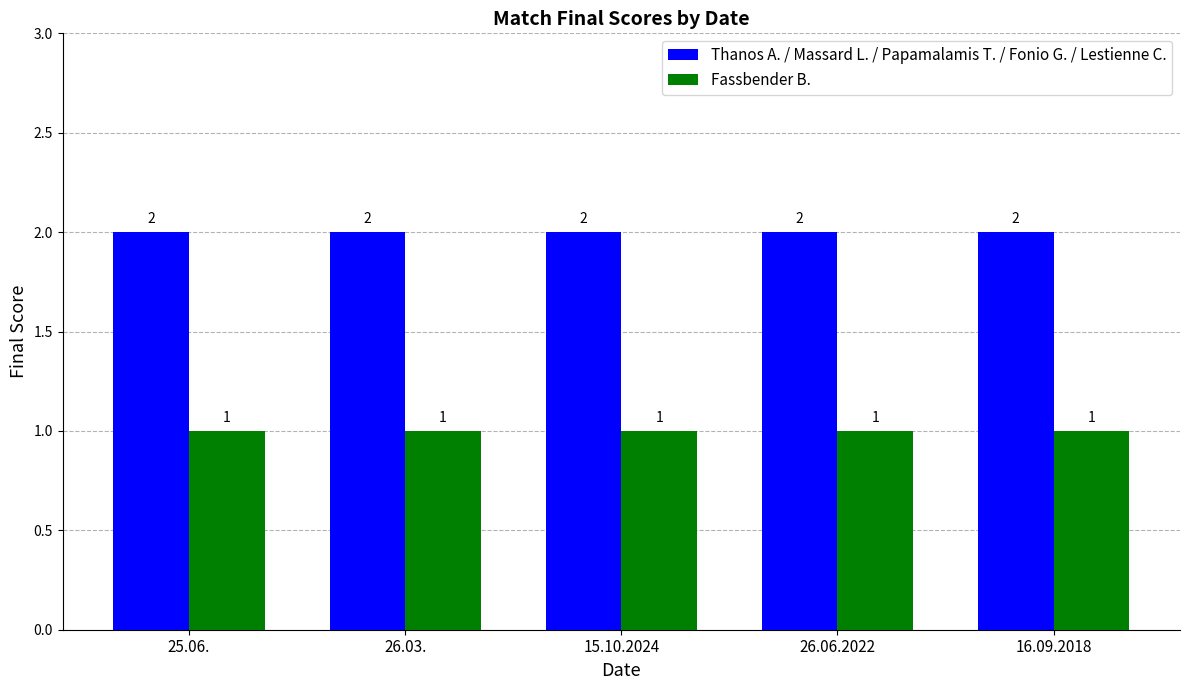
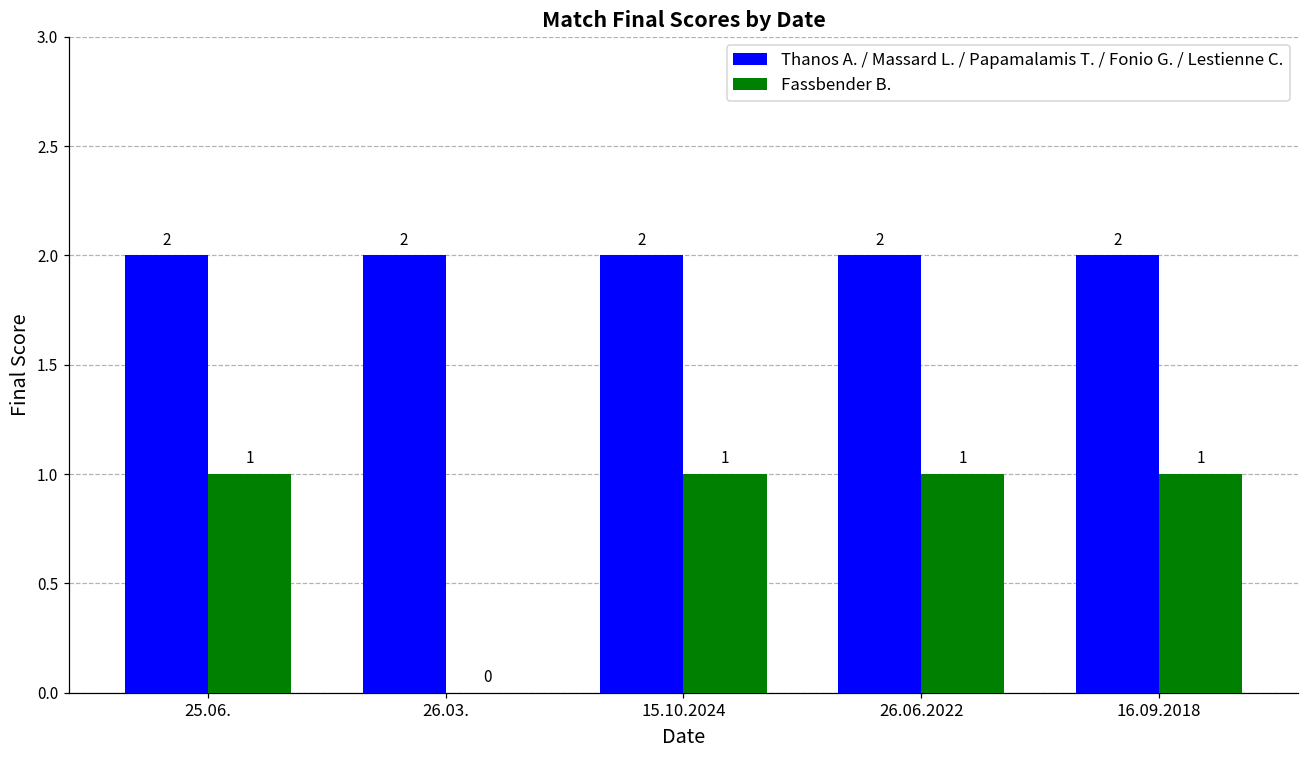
Fassbender B., 26.03.: 1 -> 0
